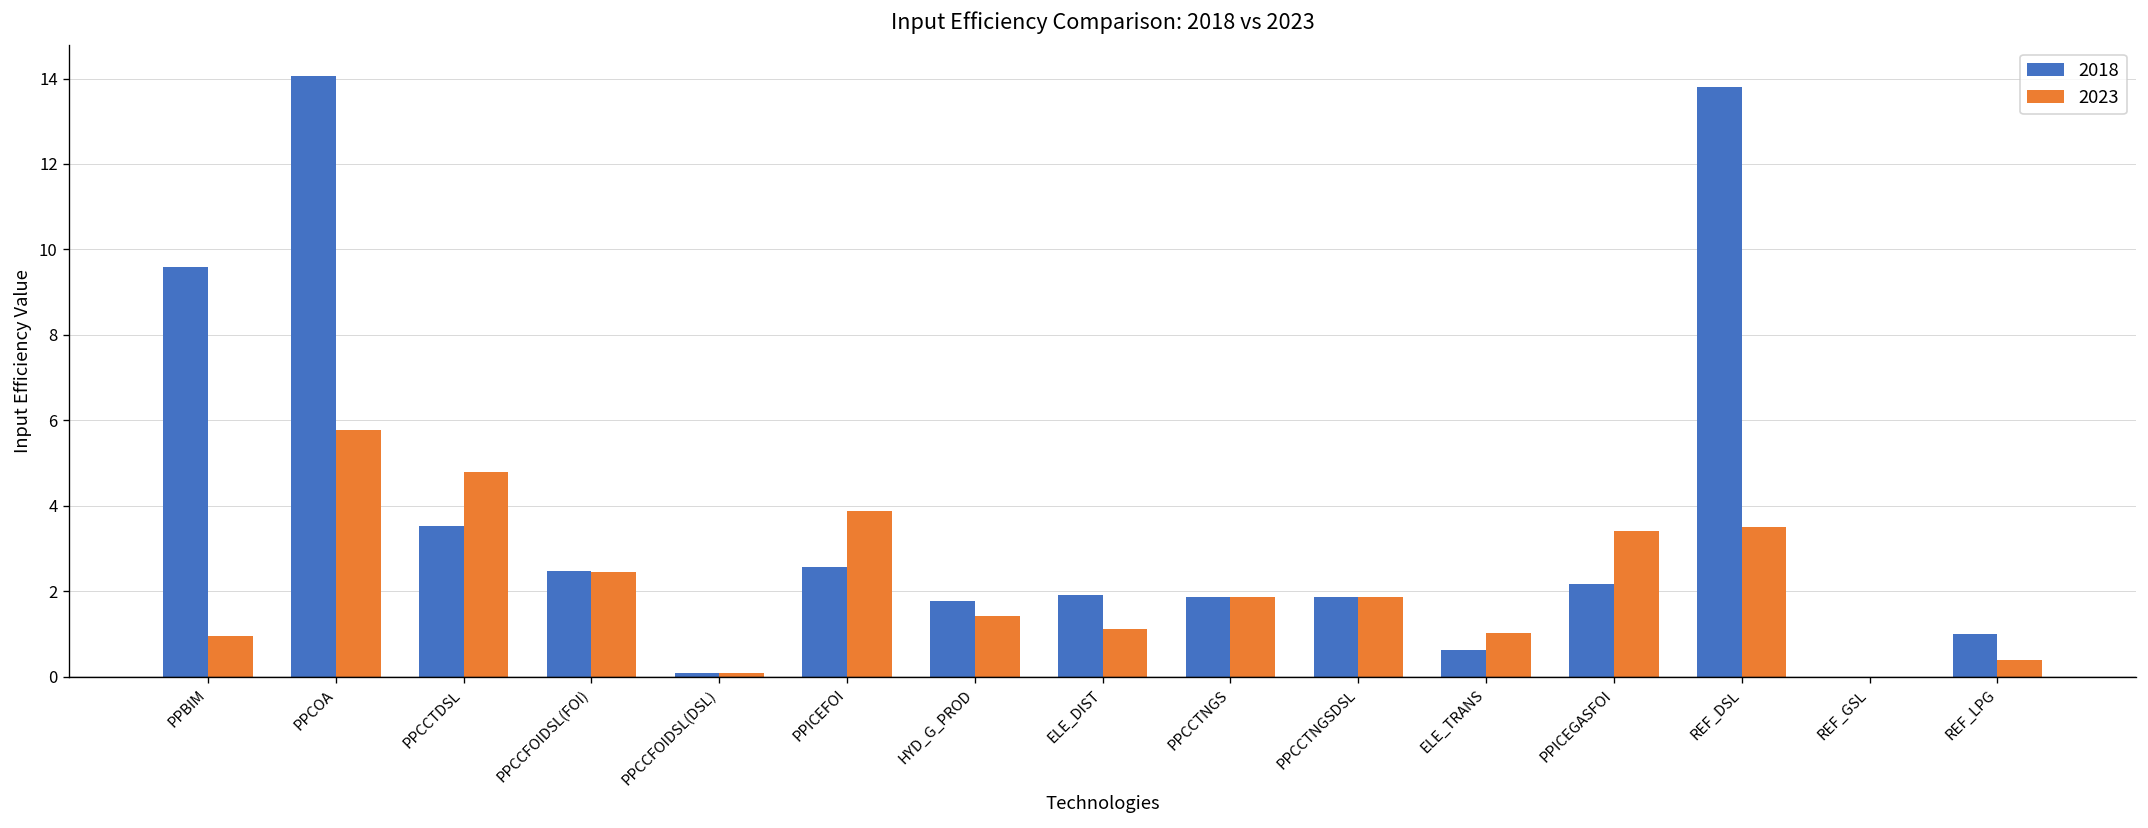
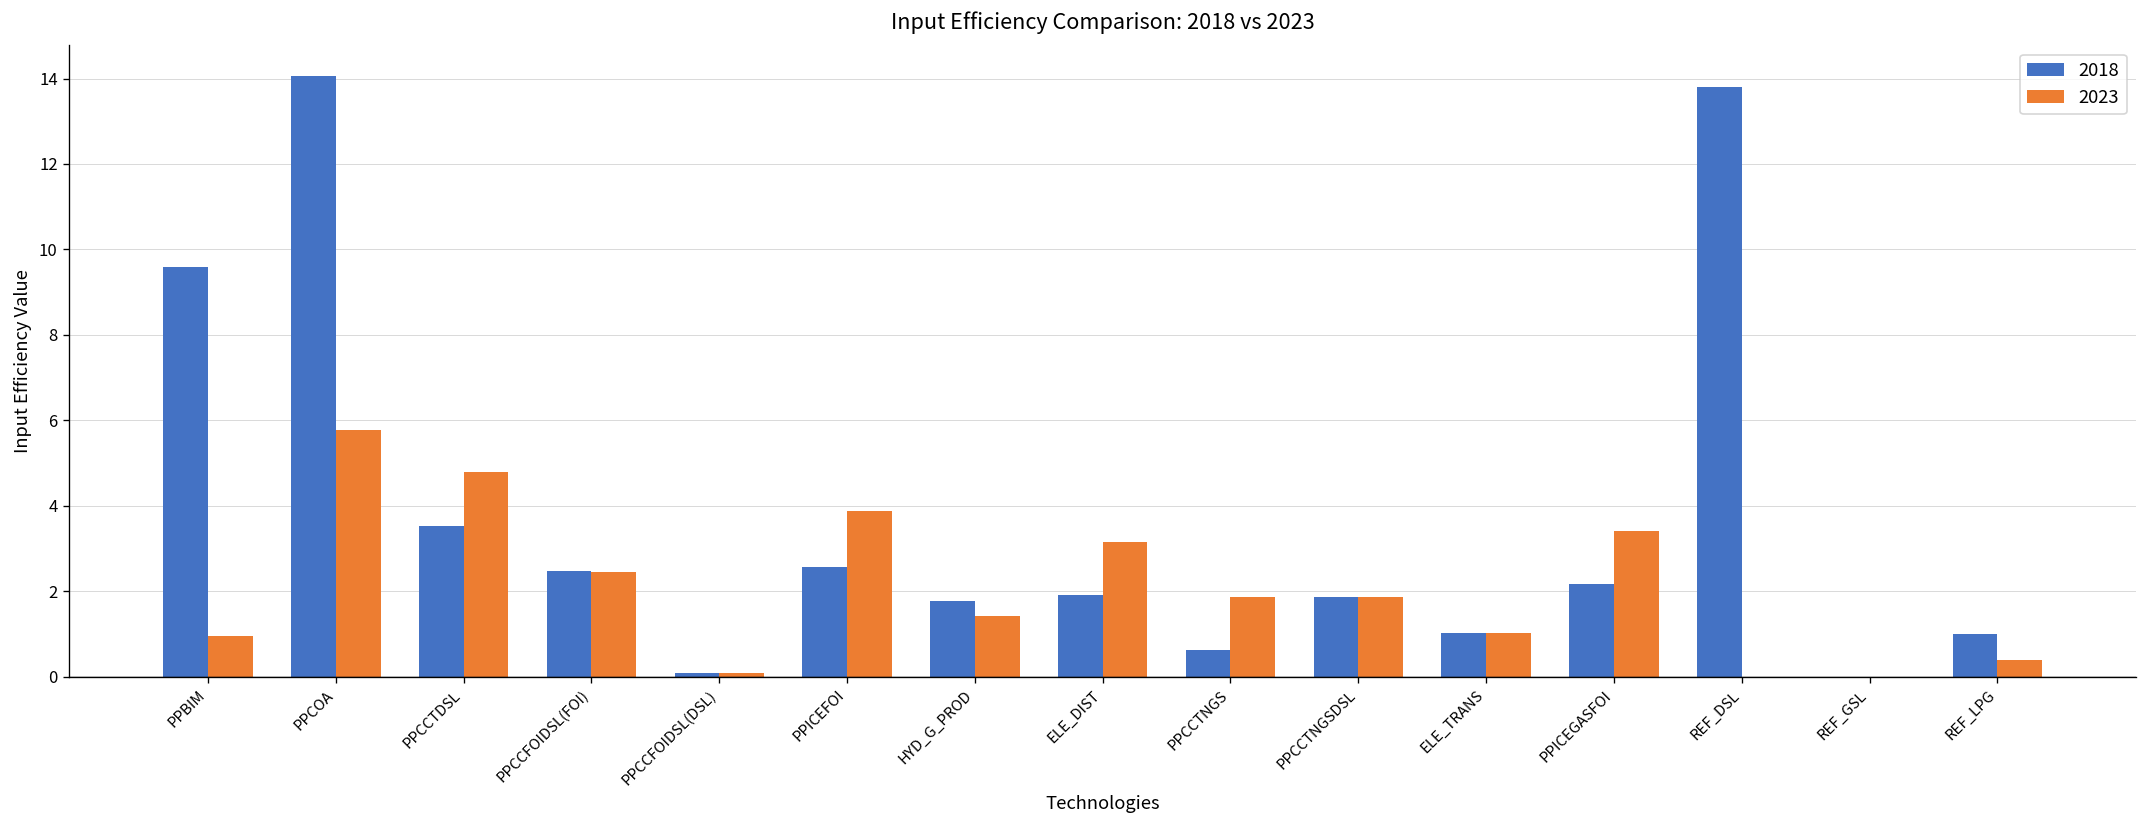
2023, ELE_DIST: 1.1 -> 3.1
2018, PPCCTNGS: 1.9 -> 0.6
2018, ELE_TRANS: 0.6 -> 1.0
2023, REF_DSL: 3.5 -> 0.0
